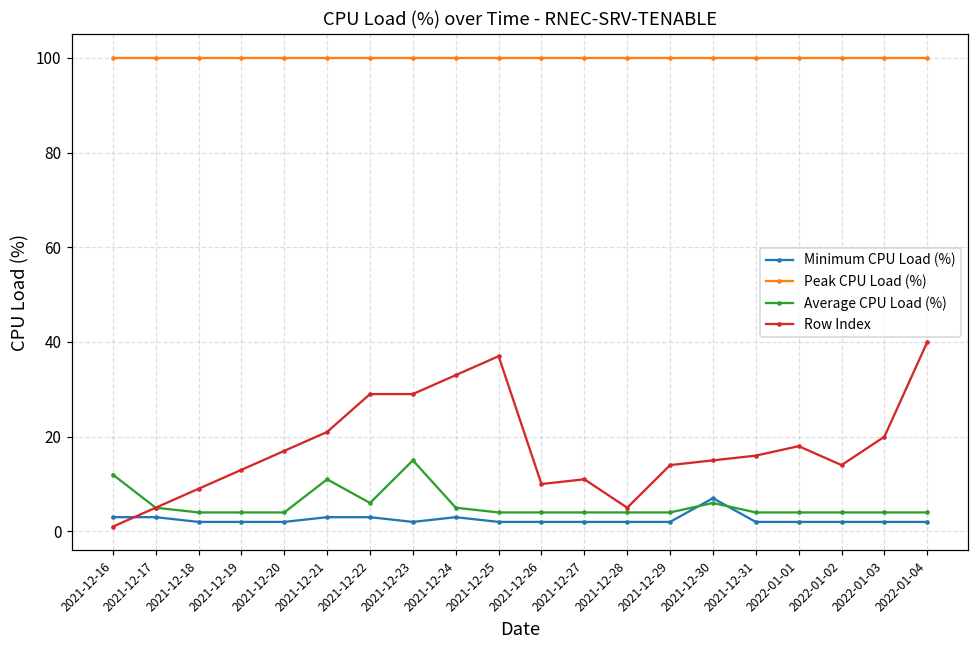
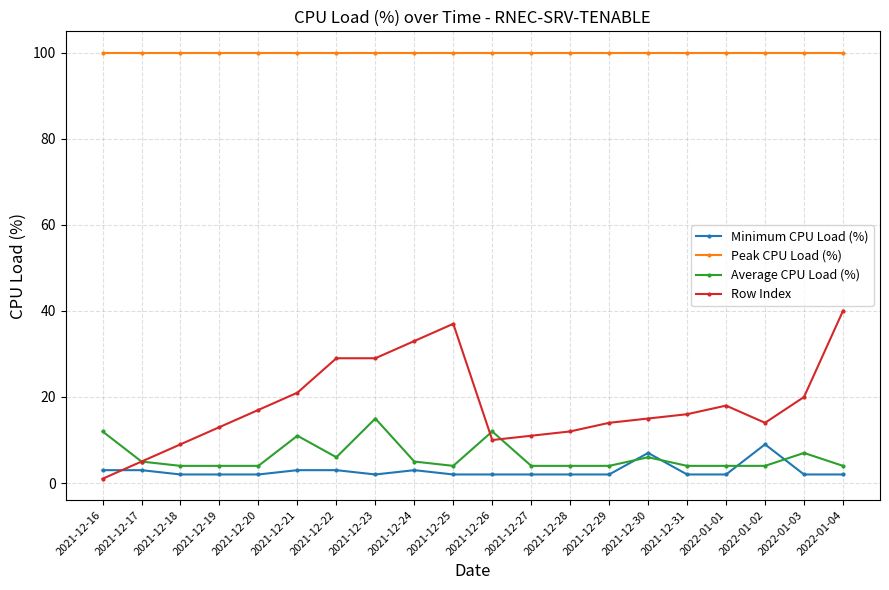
Average CPU Load (%), 2021-12-26: 4 -> 12
Row Index, 2021-12-28: 5 -> 12
Minimum CPU Load (%), 2022-01-02: 2 -> 9
Average CPU Load (%), 2022-01-03: 4 -> 7
